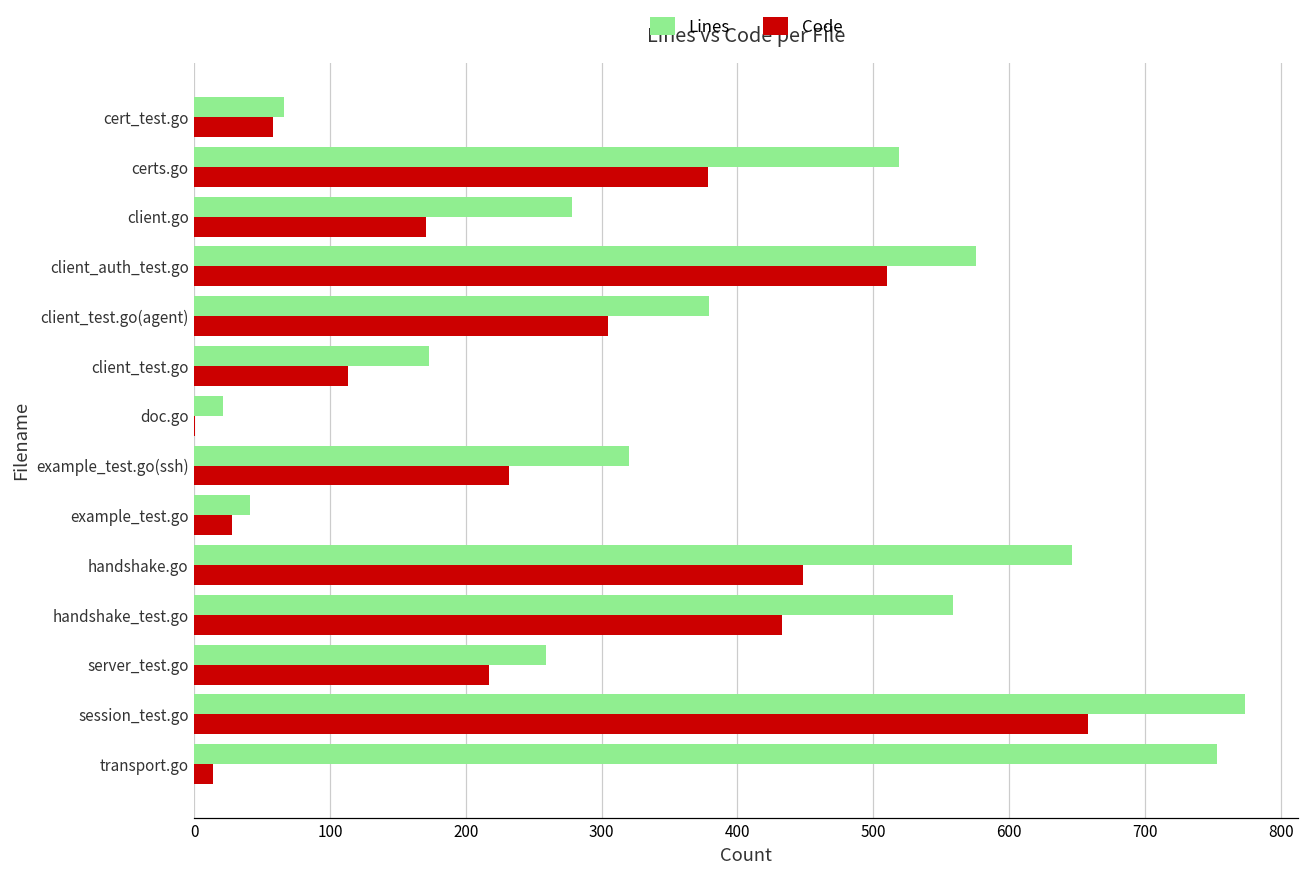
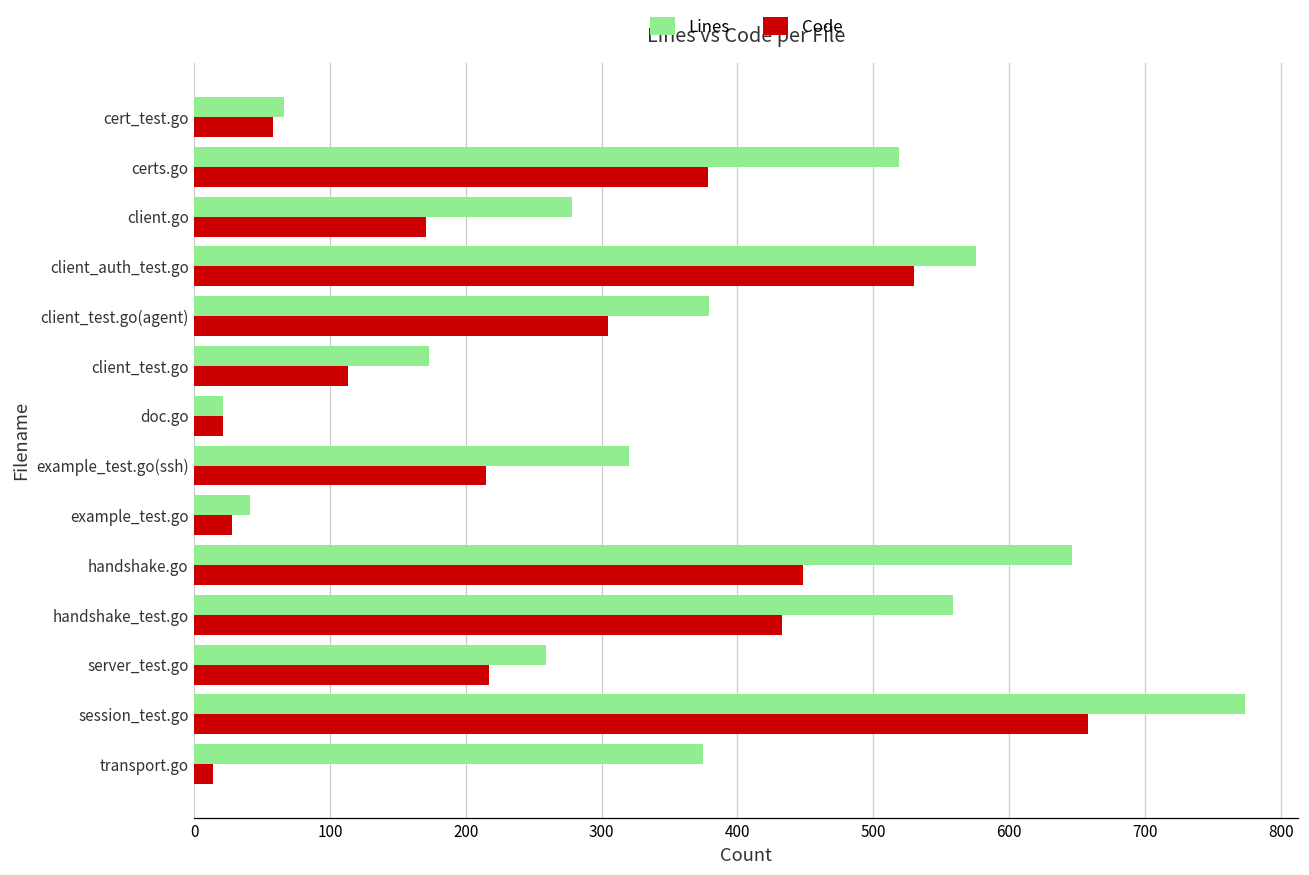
Code, client_auth_test.go: 510 -> 530
Code, doc.go: 1 -> 21
Code, example_test.go(ssh): 232 -> 215
Lines, transport.go: 753 -> 375
